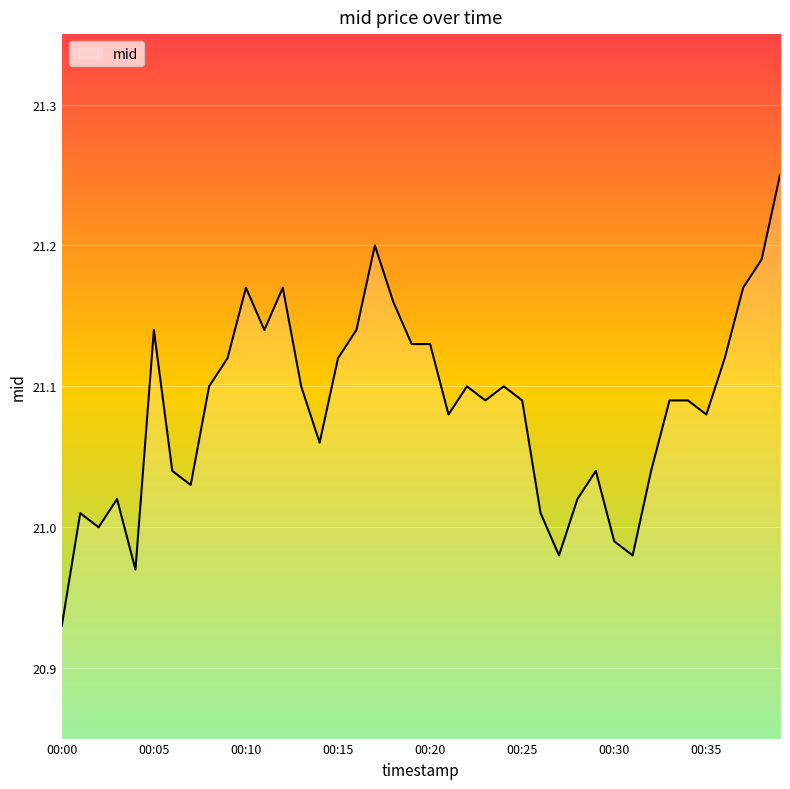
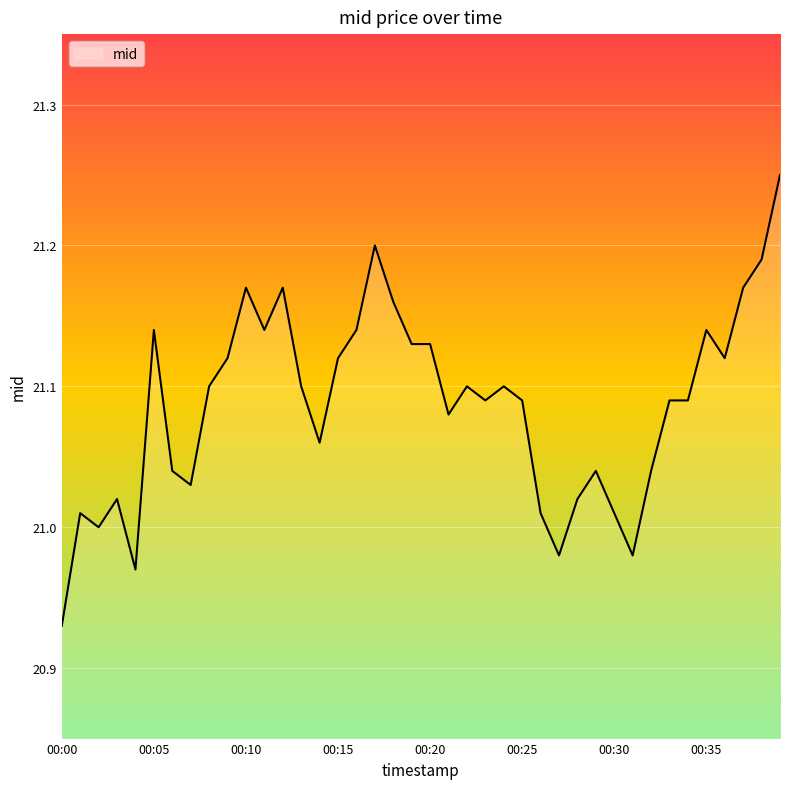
00:30: 20.99 -> 21.01
00:35: 21.08 -> 21.14
